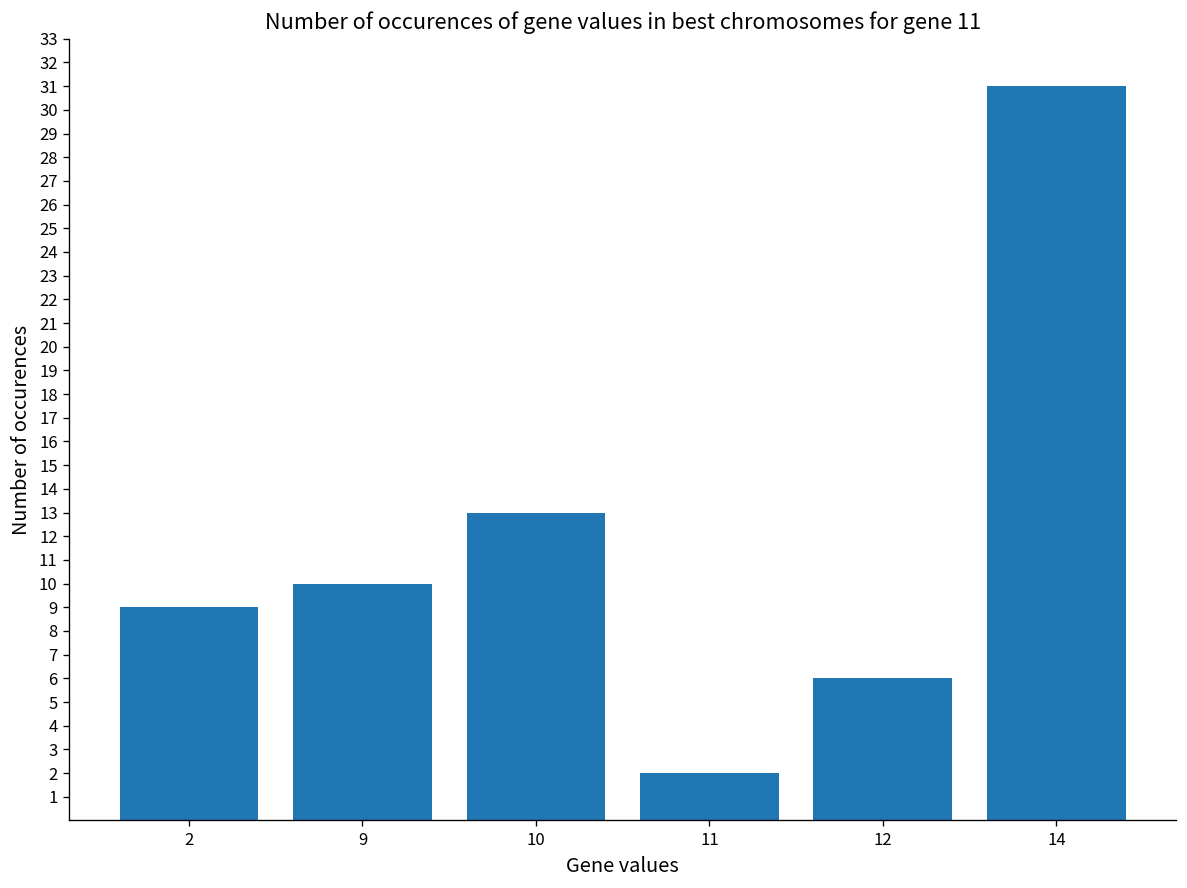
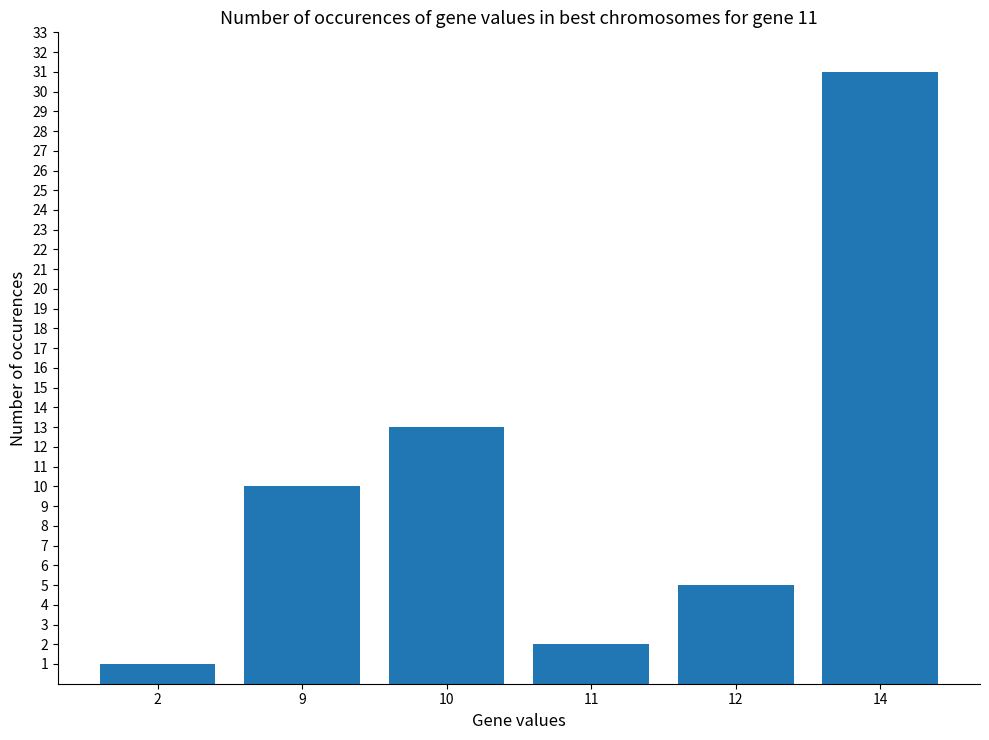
2: 9 -> 1
12: 6 -> 5
